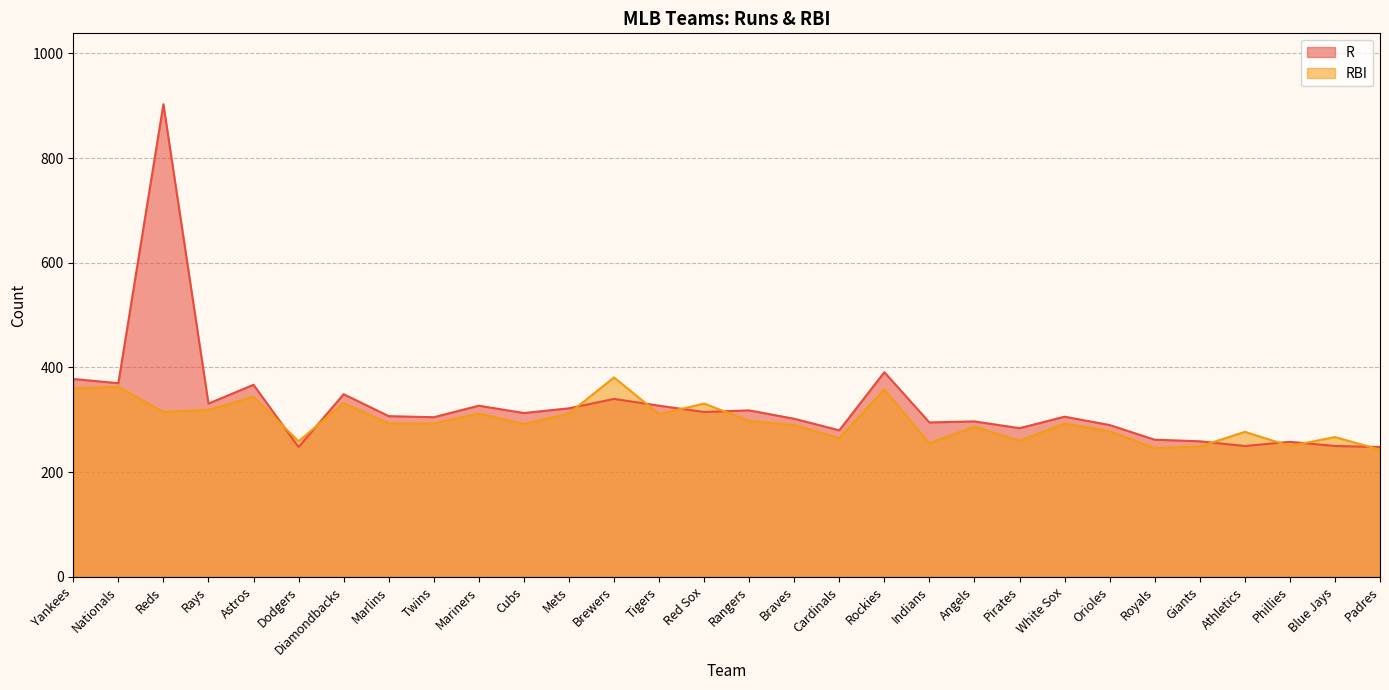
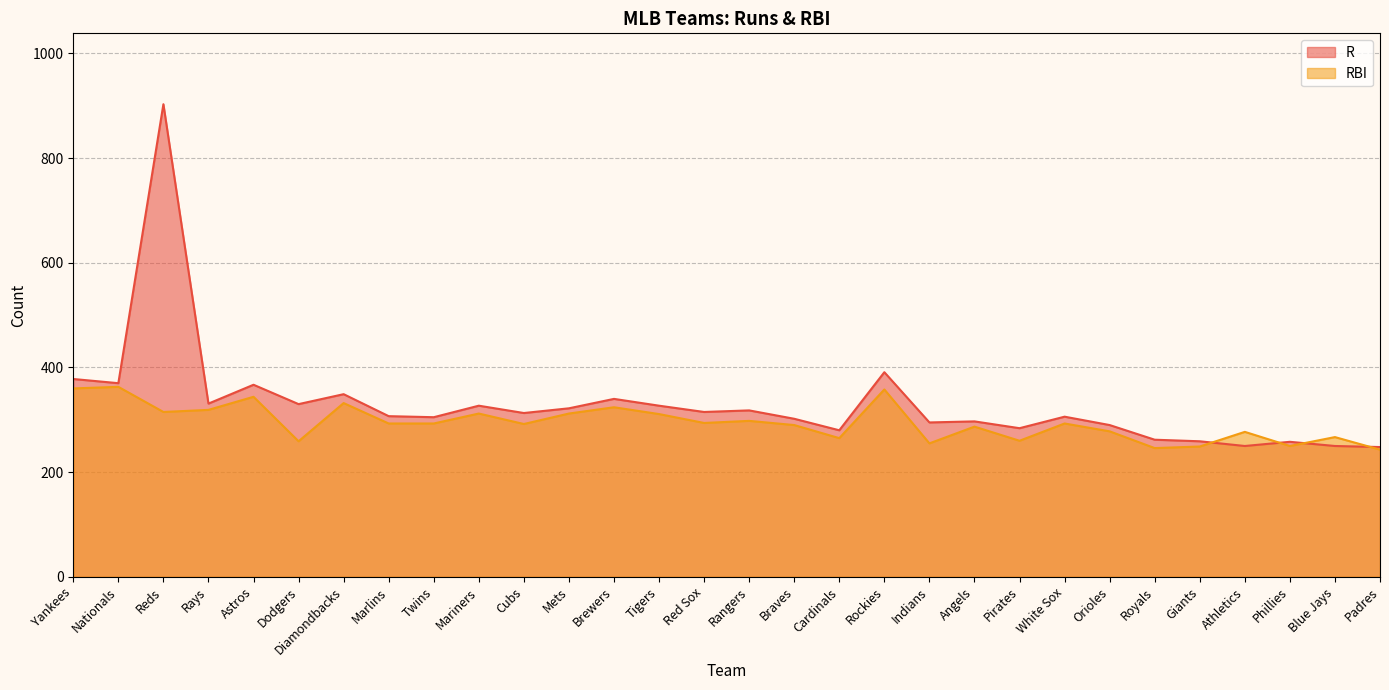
R, Dodgers: 250 -> 330
RBI, Brewers: 380 -> 320
RBI, Red Sox: 330 -> 290
